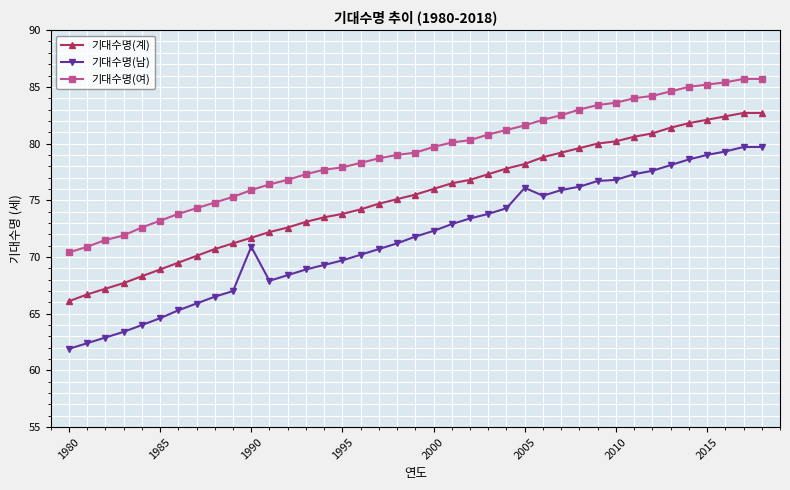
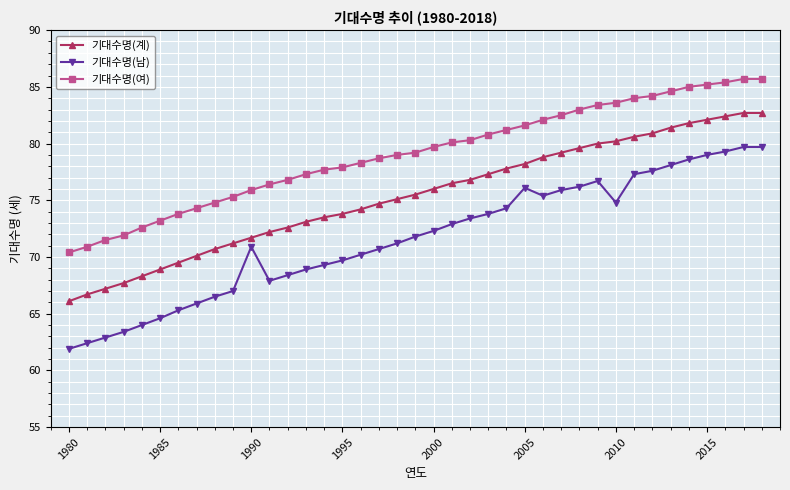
기대수명(남), 2010: 76.8 -> 74.8
